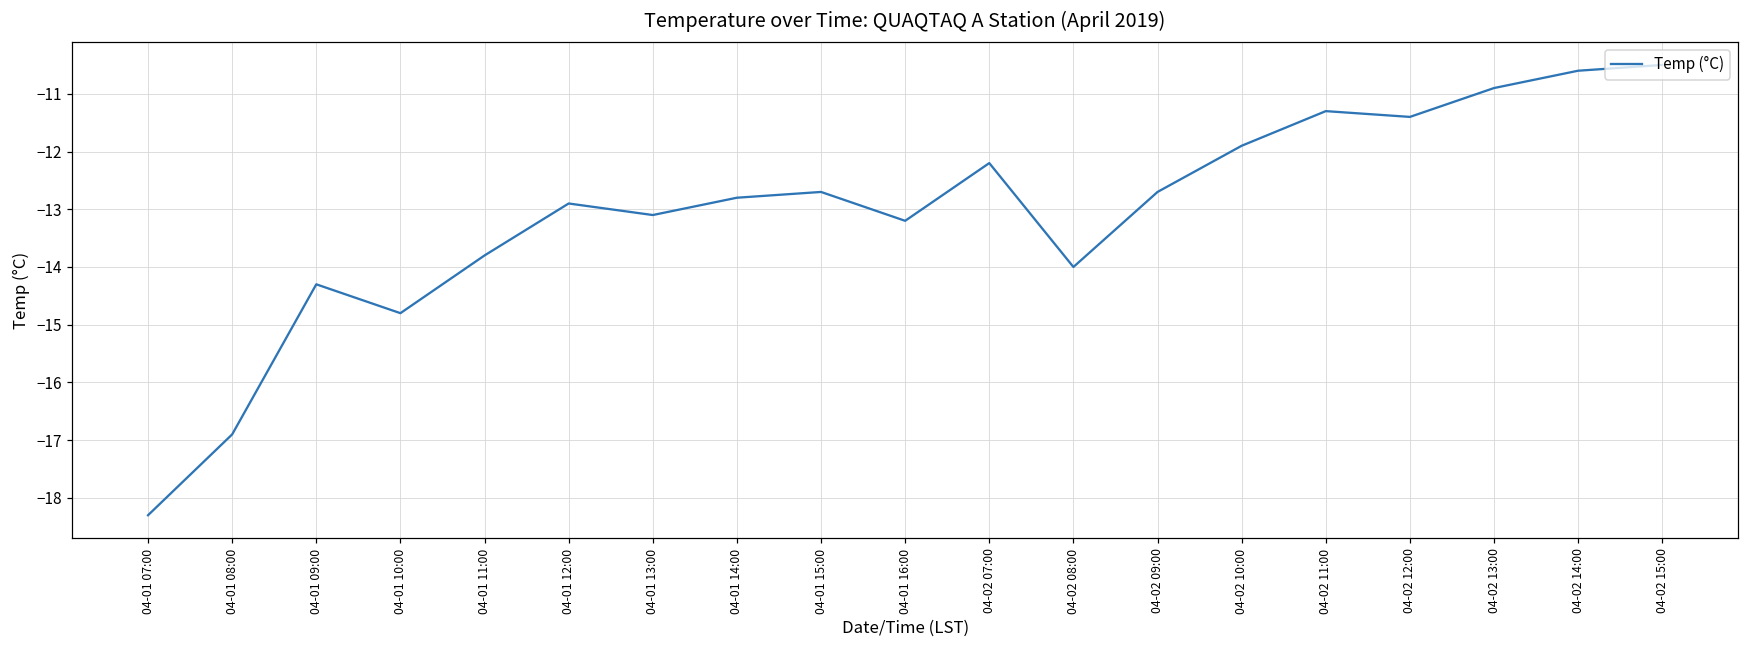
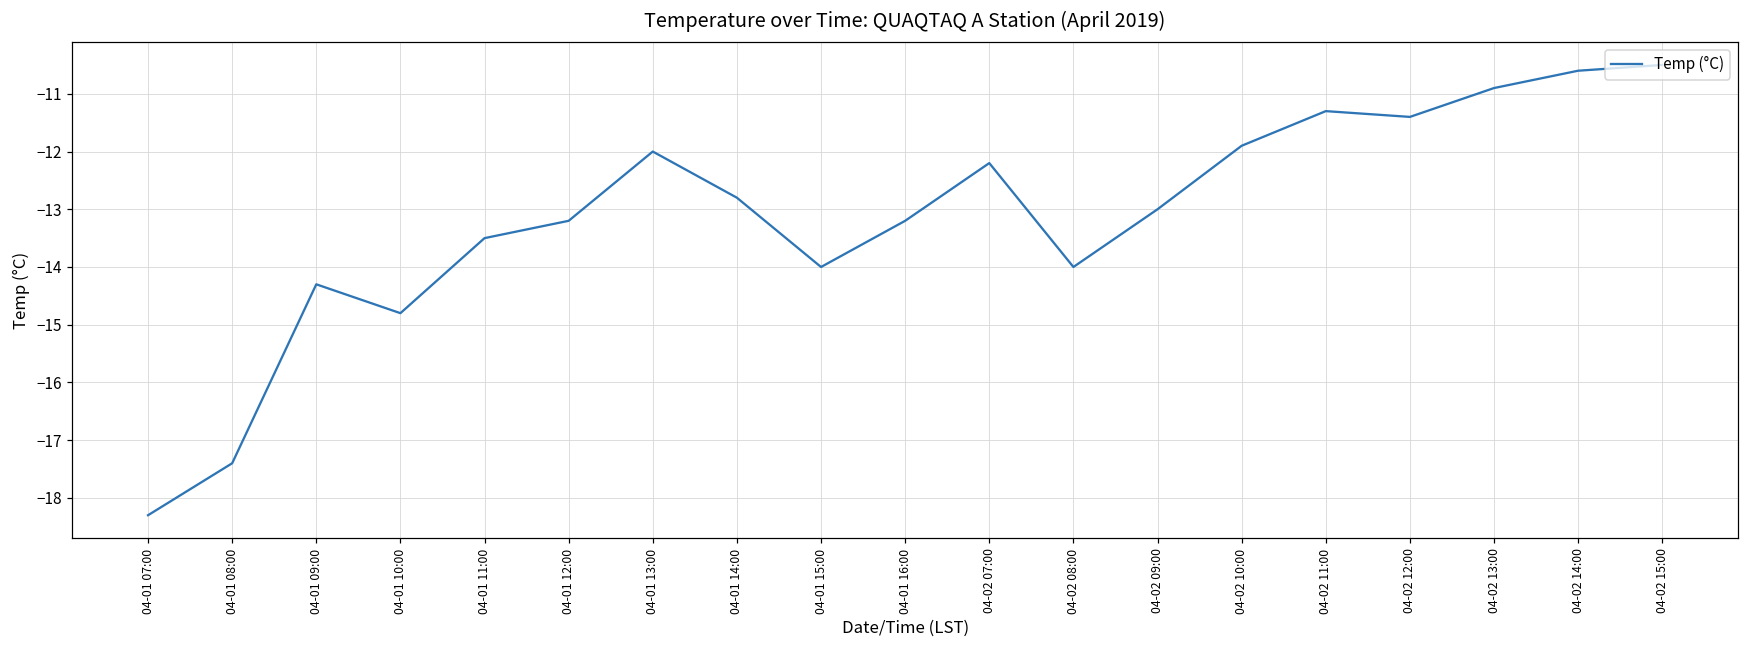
04-01 08:00: -16.9 -> -17.4
04-01 11:00: -13.8 -> -13.5
04-01 12:00: -12.9 -> -13.2
04-01 13:00: -13.1 -> -12.0
04-01 15:00: -12.7 -> -14.0
04-02 09:00: -12.7 -> -13.0
